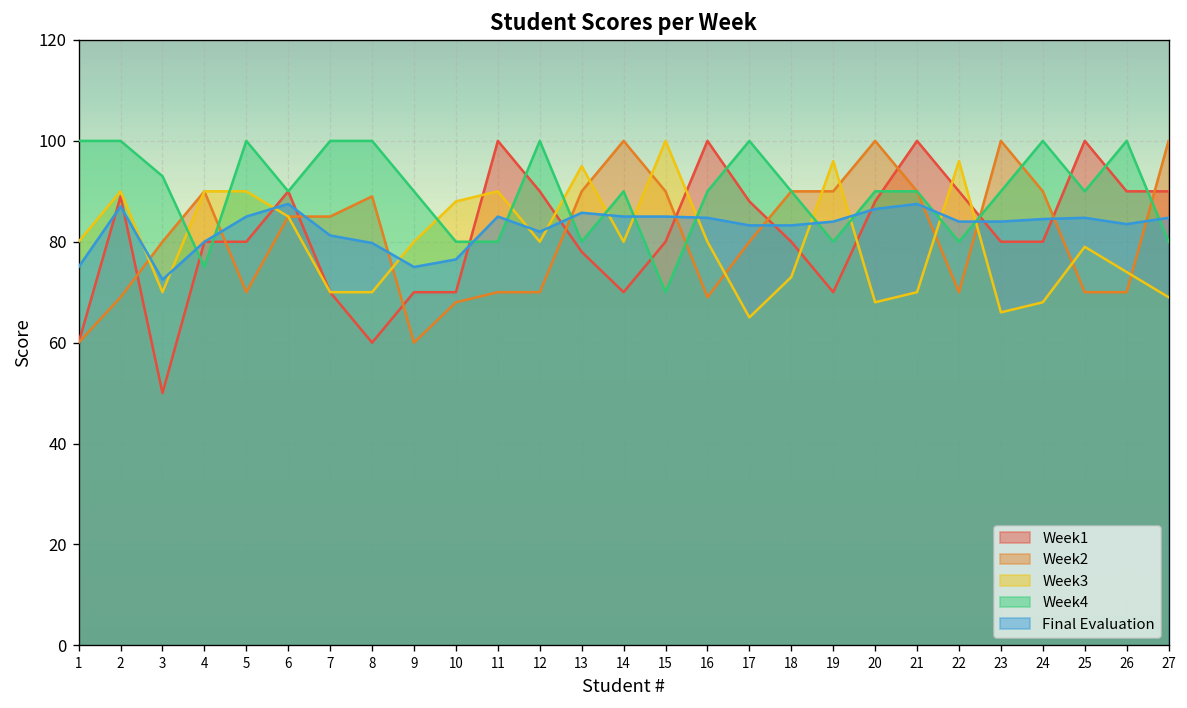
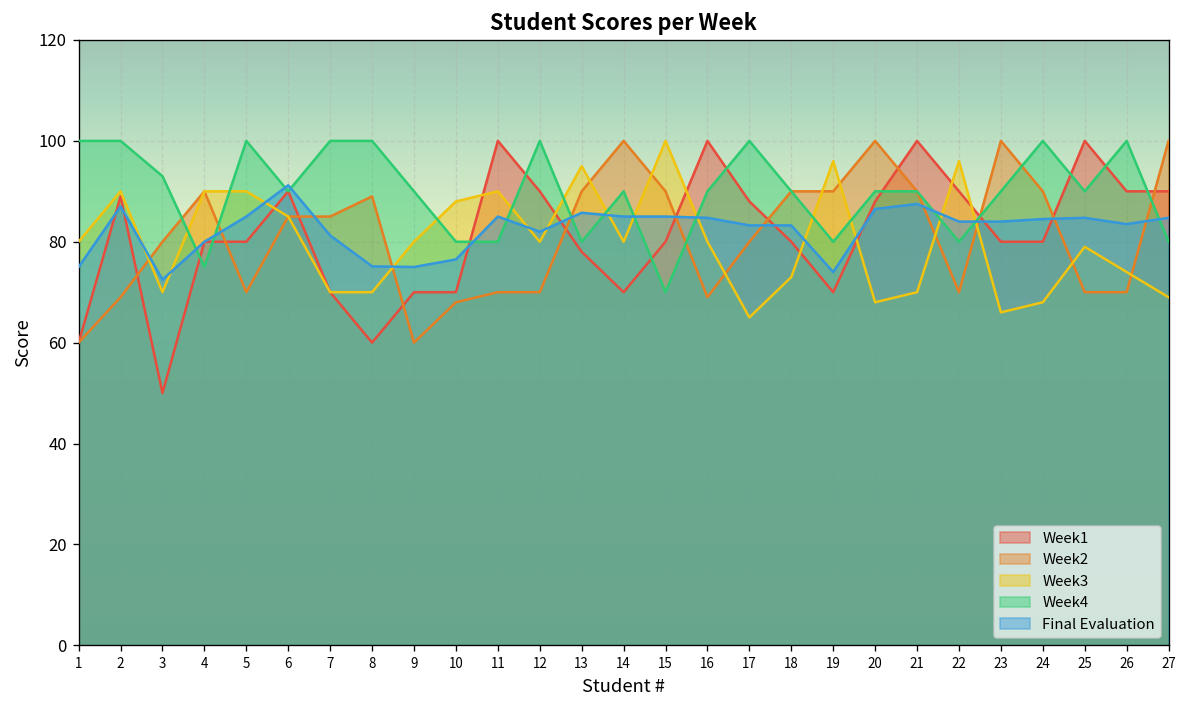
Final Evaluation, 6: 88 -> 91
Final Evaluation, 8: 80 -> 75
Final Evaluation, 19: 84 -> 74
